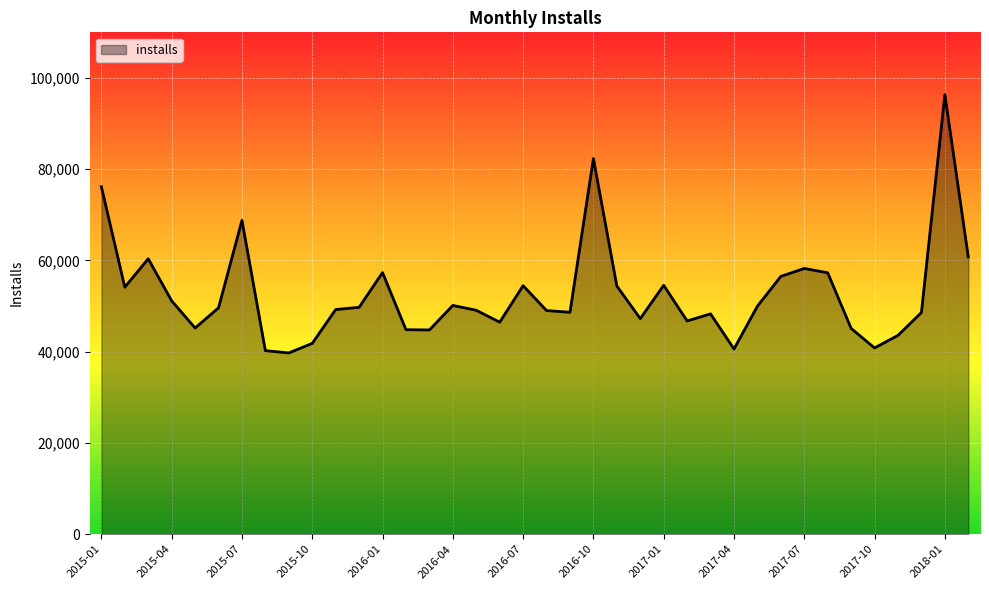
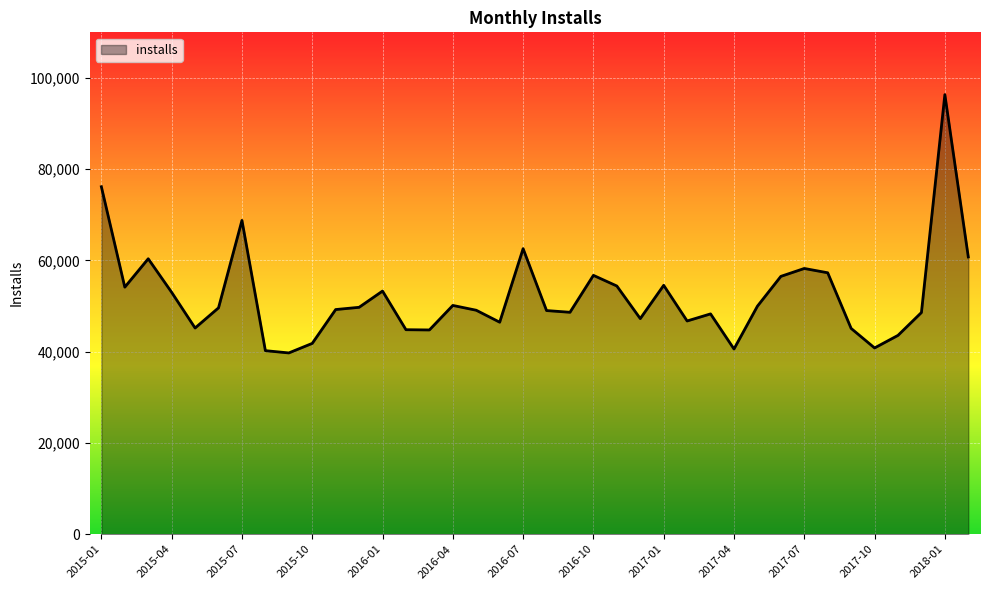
2015-04: 51,000 -> 53,000
2016-01: 57,000 -> 53,000
2016-07: 54,000 -> 63,000
2016-10: 82,000 -> 57,000
